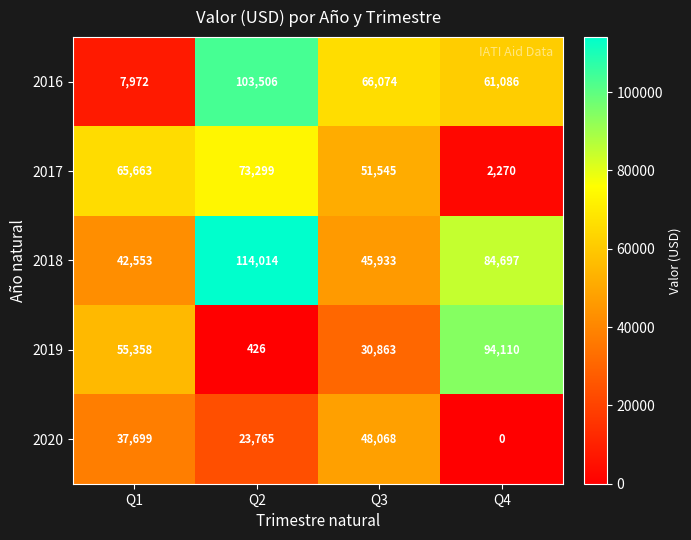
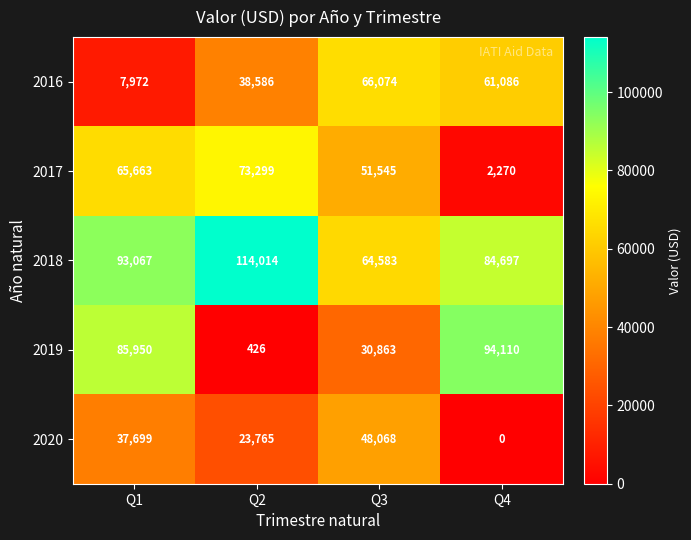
2016, Q2: 103,506 -> 38,586
2018, Q1: 42,553 -> 93,067
2018, Q3: 45,933 -> 64,583
2019, Q1: 55,358 -> 85,950
